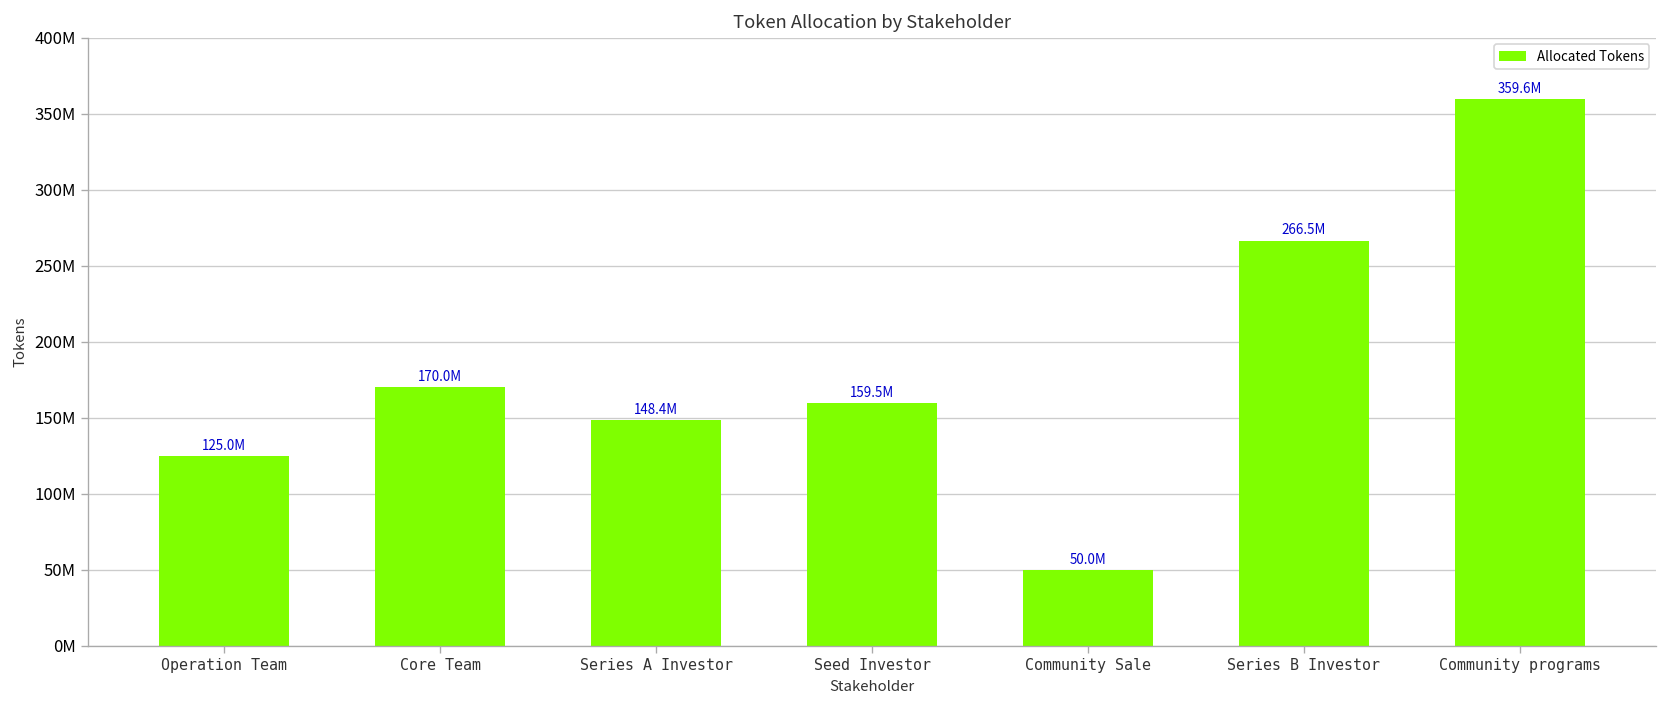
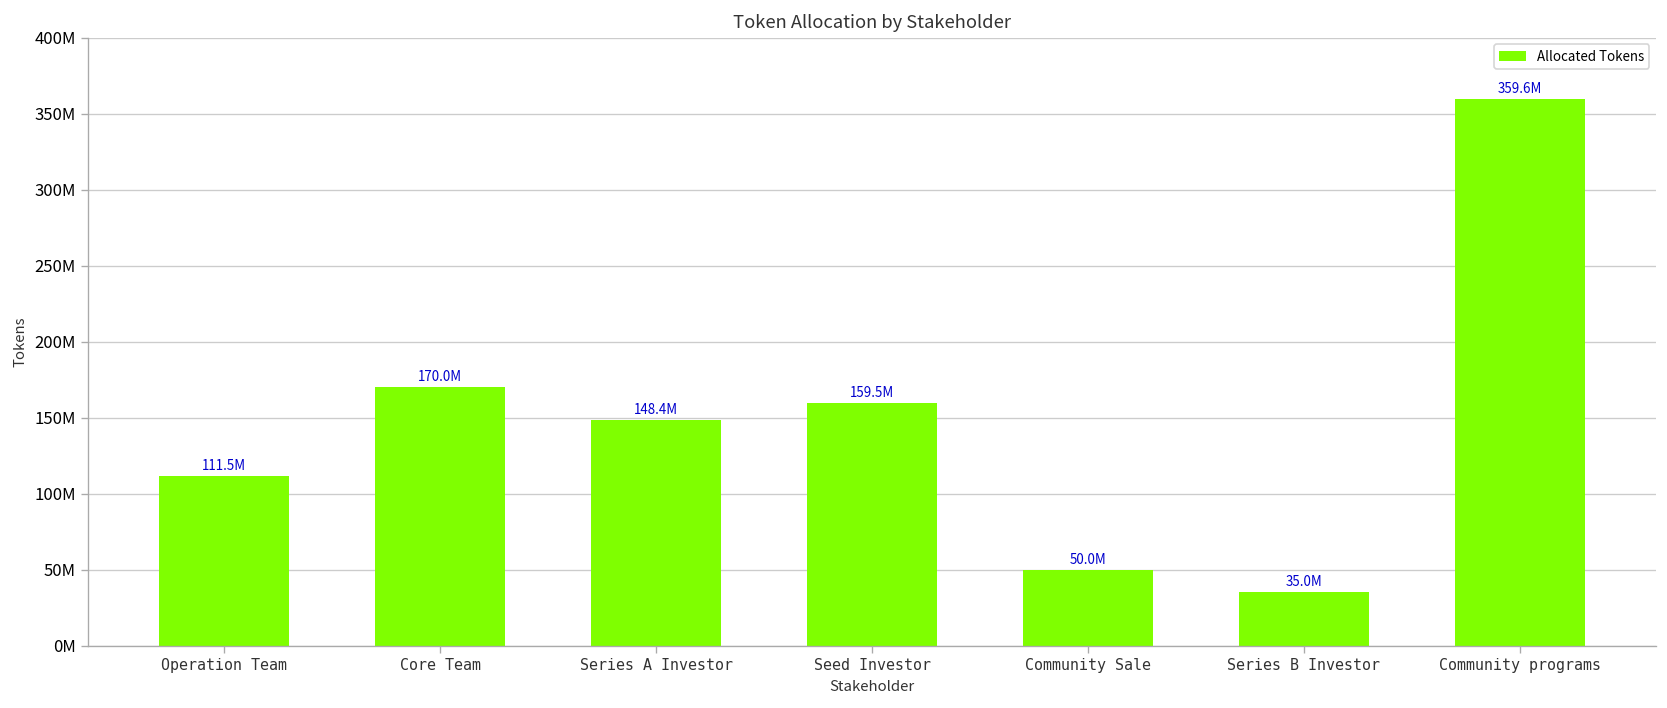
Operation Team: 125.0M -> 111.5M
Series B Investor: 266.5M -> 35.0M
